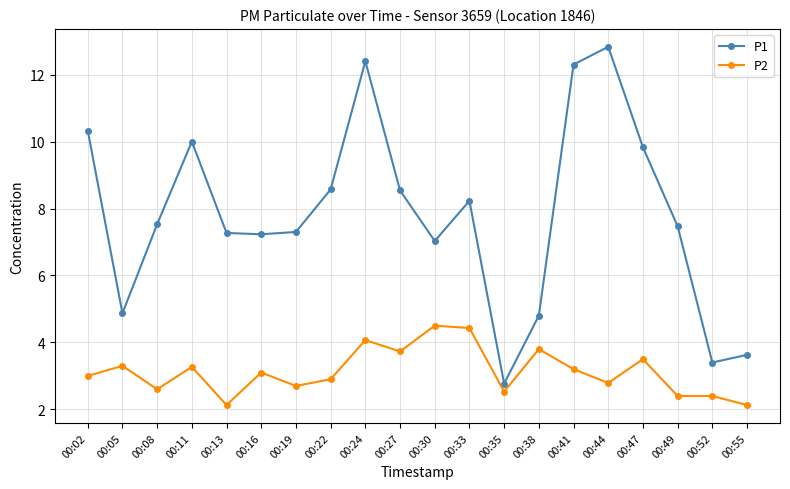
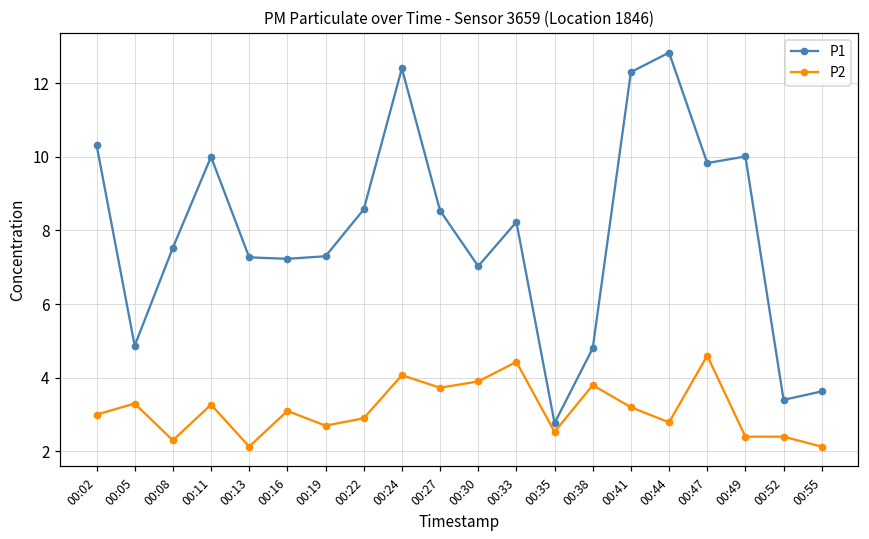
P2, 00:08: 2.6 -> 2.3
P2, 00:30: 4.5 -> 3.9
P2, 00:47: 3.5 -> 4.6
P1, 00:49: 7.5 -> 10.0
